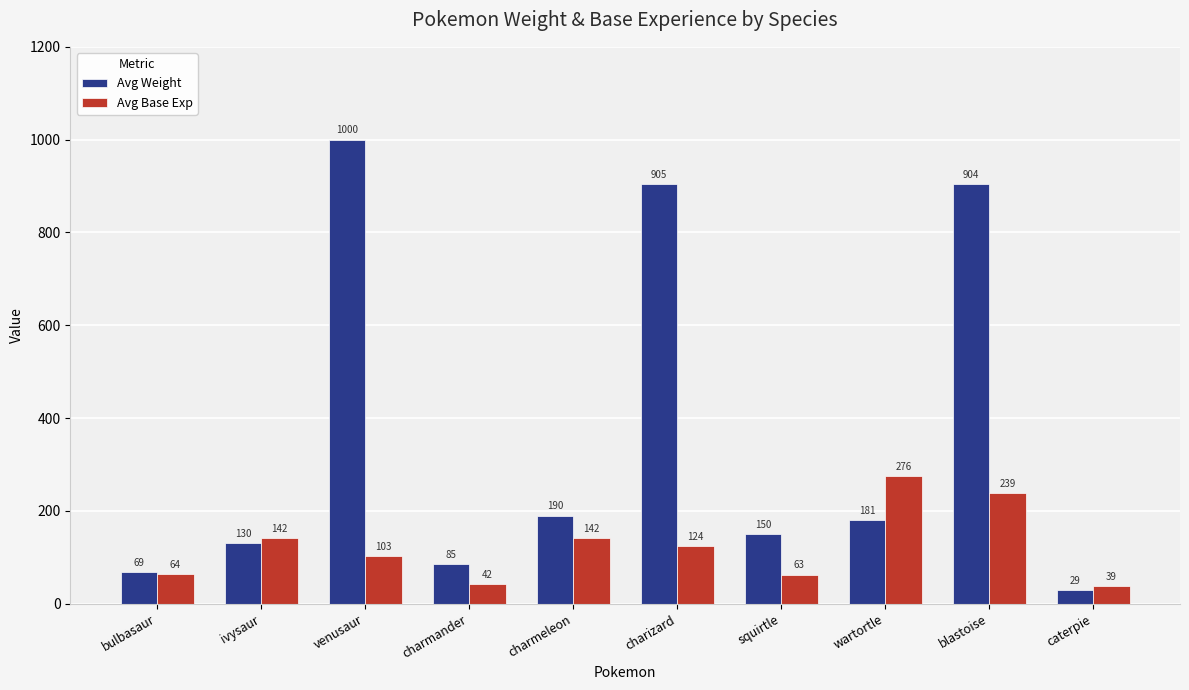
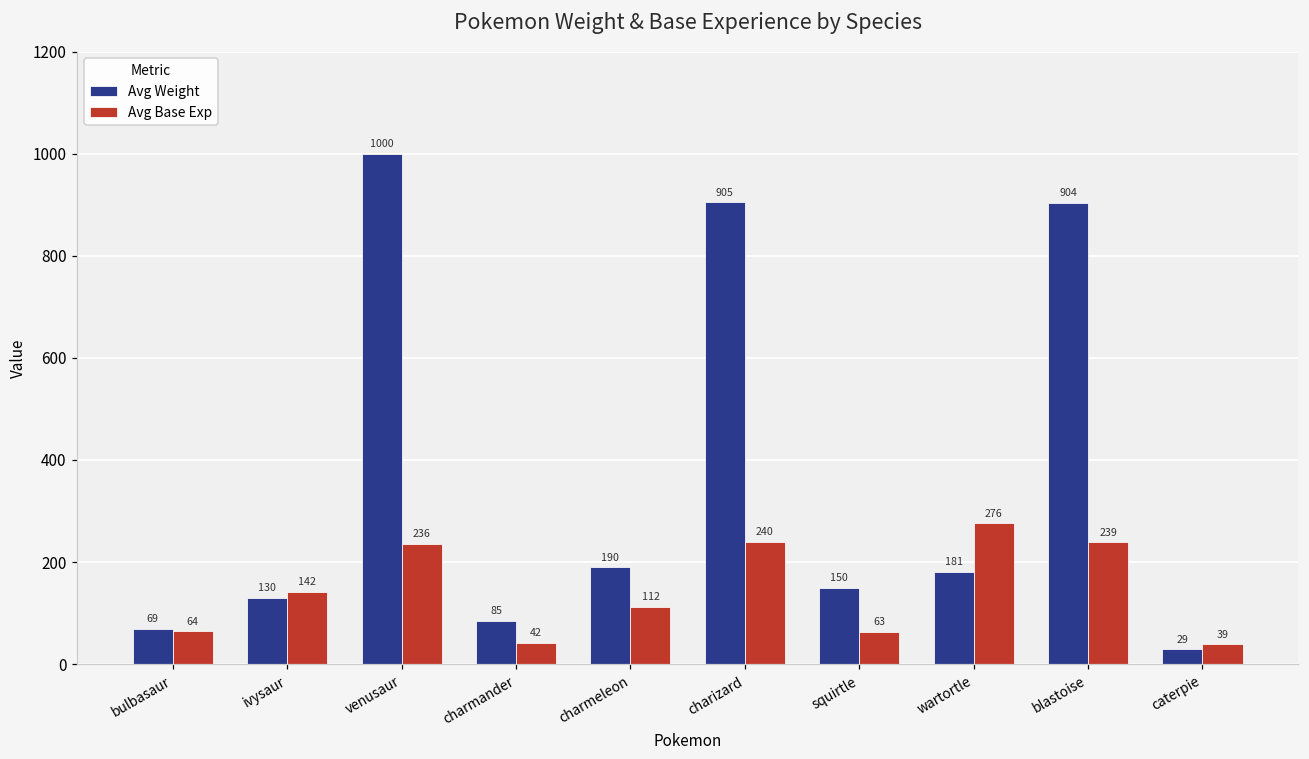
Avg Base Exp, venusaur: 103 -> 236
Avg Base Exp, charmeleon: 142 -> 112
Avg Base Exp, charizard: 124 -> 240
